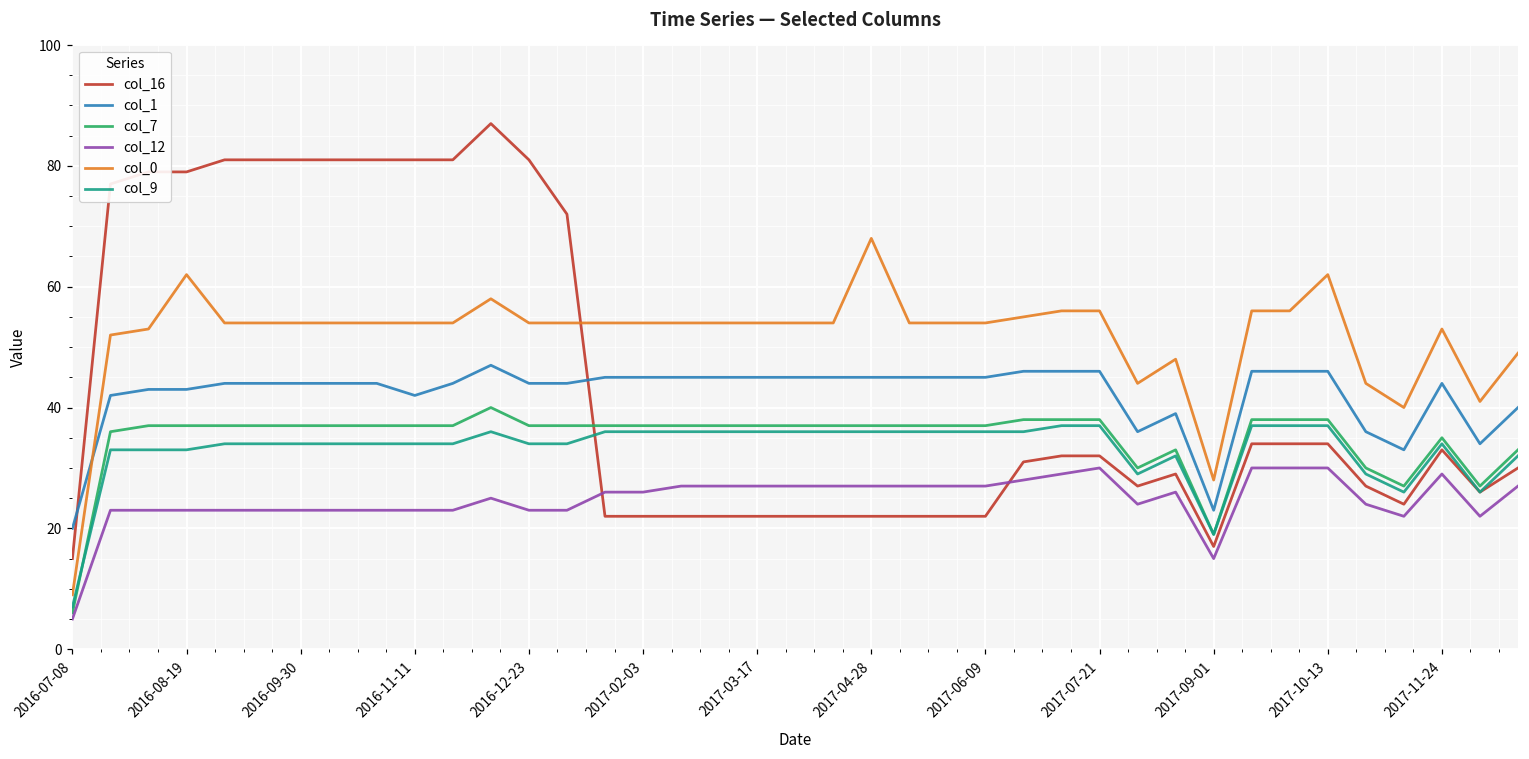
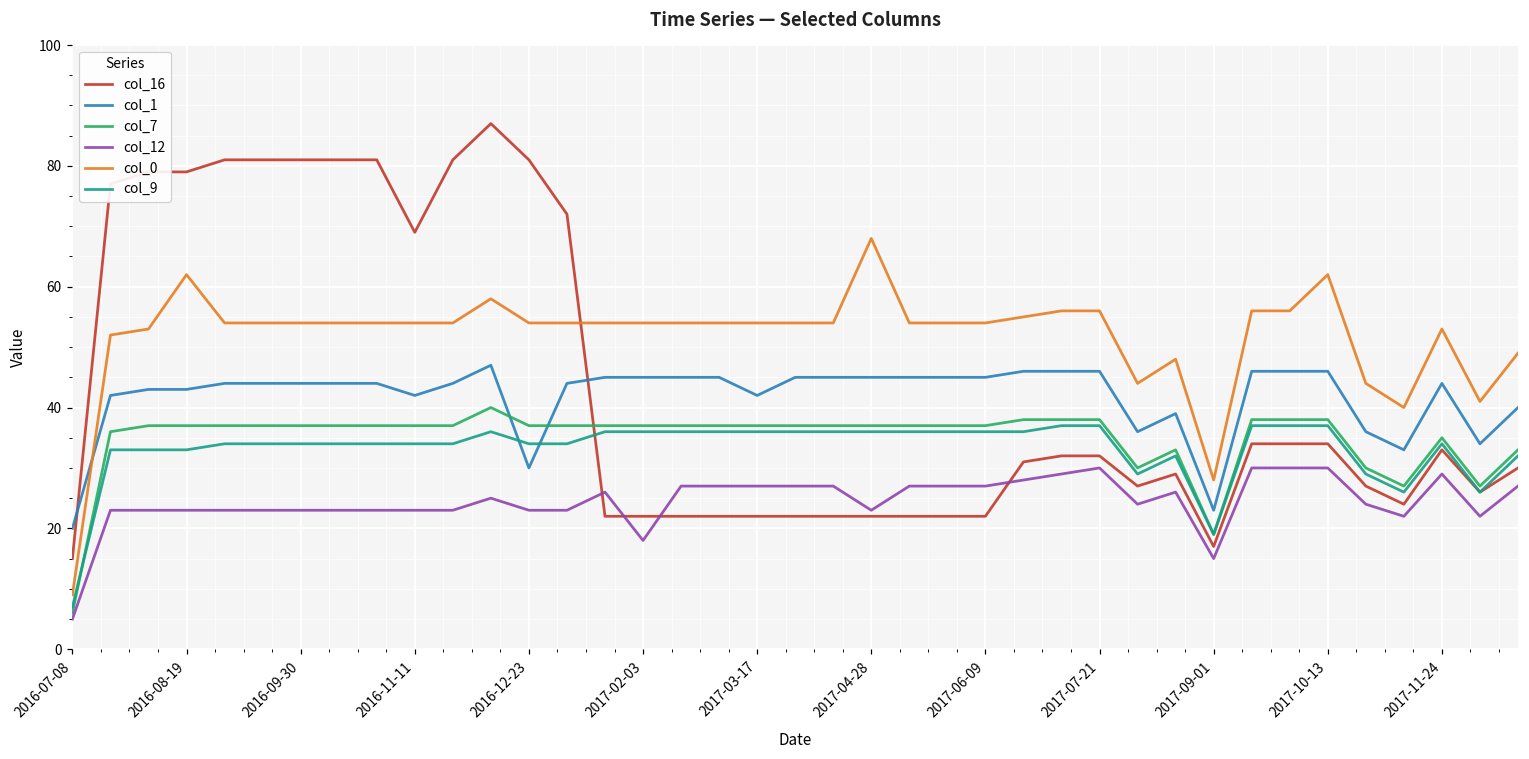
col_16, 2016-11-11: 81 -> 69
col_1, 2016-12-23: 44 -> 30
col_12, 2017-02-03: 26 -> 18
col_1, 2017-03-17: 45 -> 42
col_12, 2017-04-28: 27 -> 23
